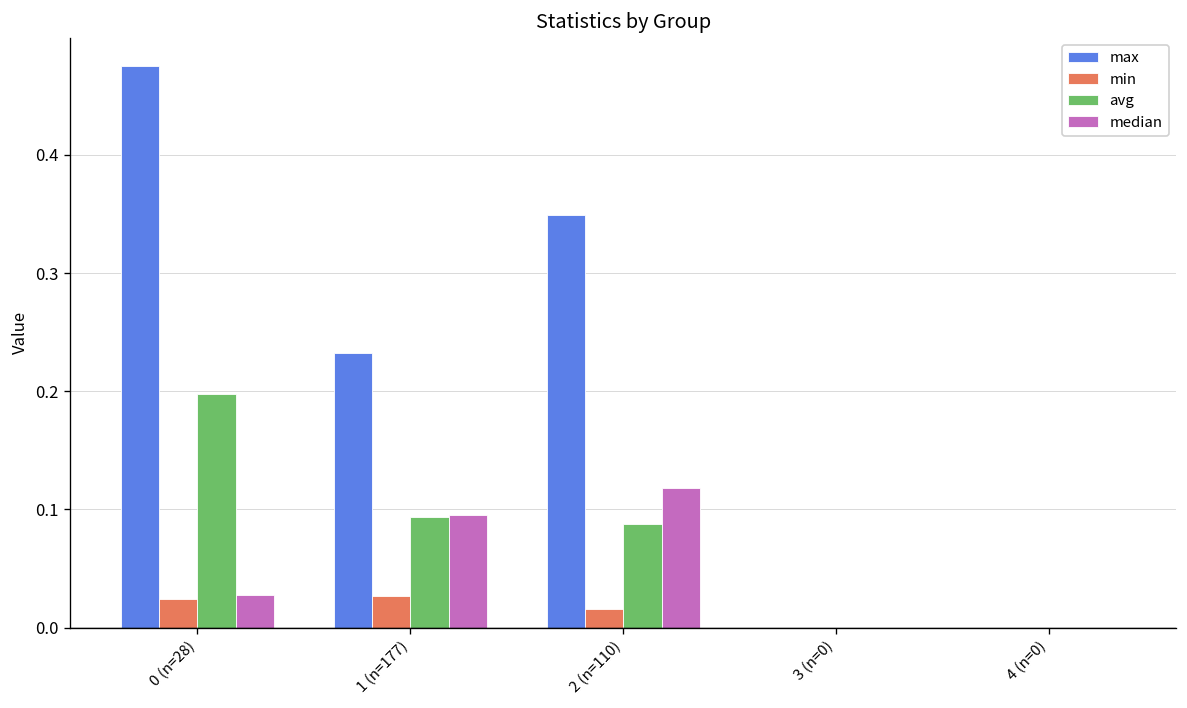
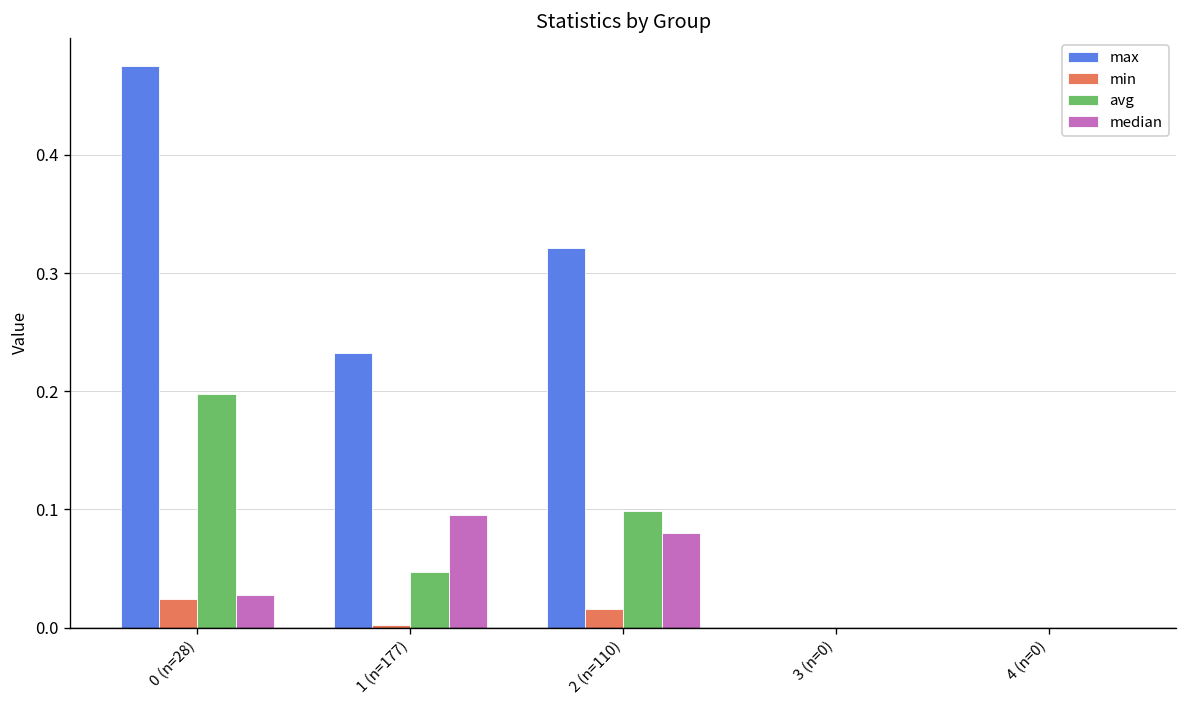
min, 1 (n=177): 0.03 -> 0.00
avg, 1 (n=177): 0.09 -> 0.05
max, 2 (n=110): 0.35 -> 0.32
avg, 2 (n=110): 0.09 -> 0.10
median, 2 (n=110): 0.12 -> 0.08
